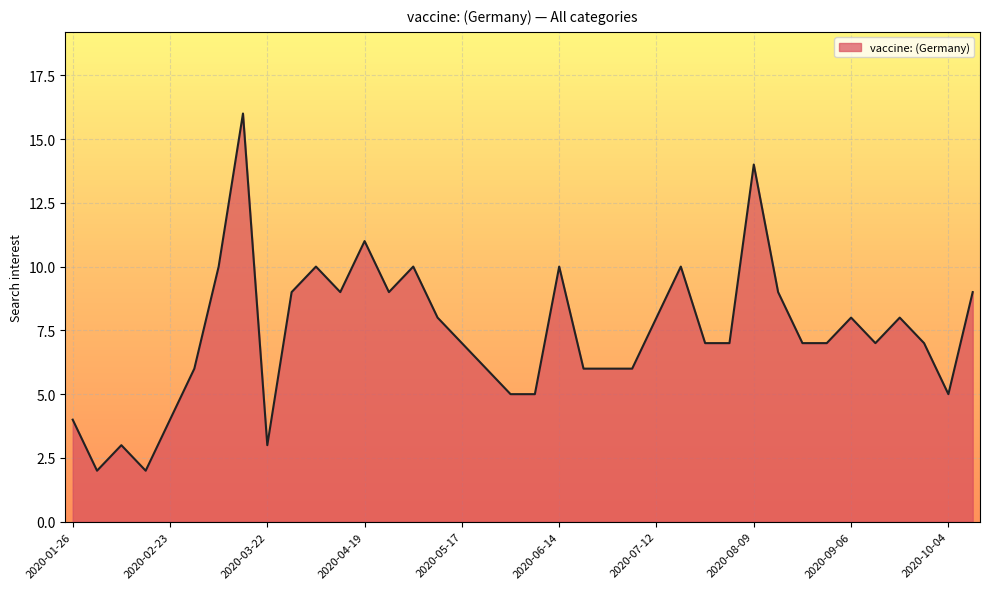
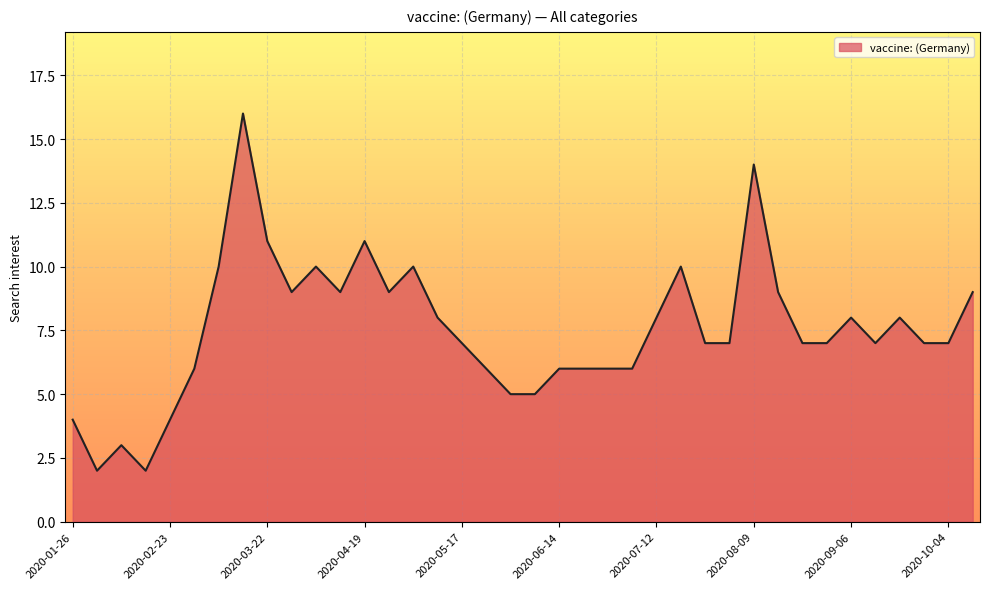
2020-03-22: 3 -> 11
2020-06-14: 10 -> 6
2020-10-04: 5 -> 7
